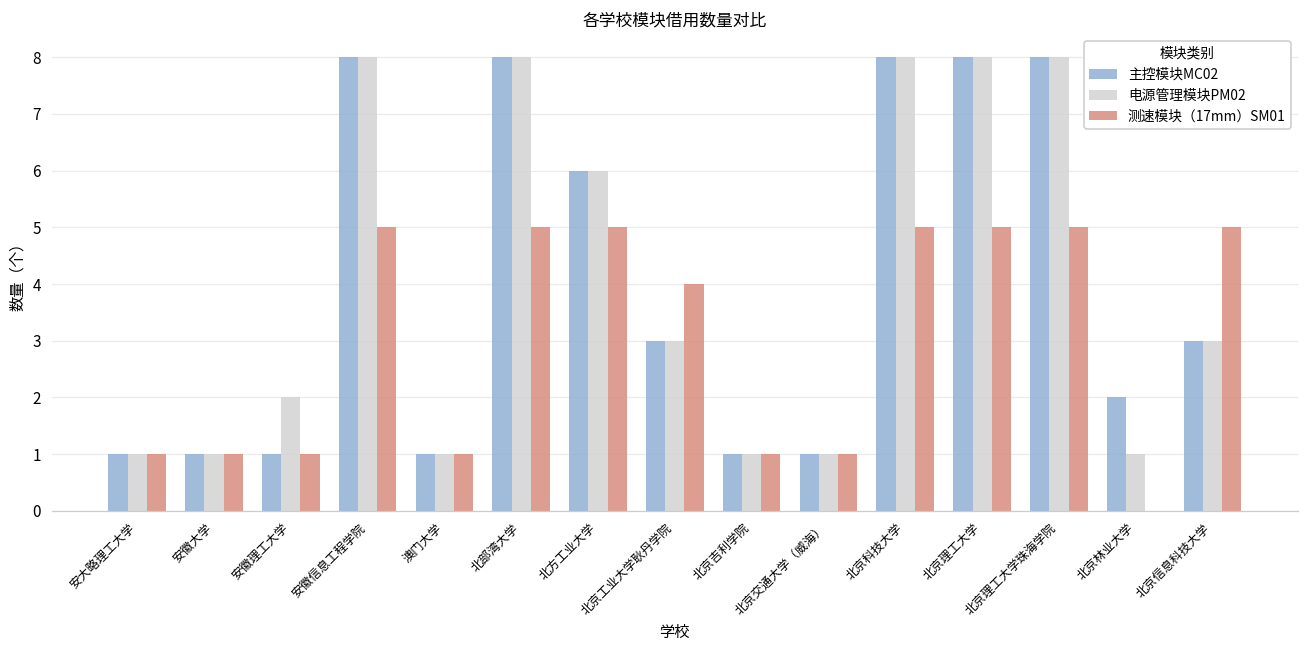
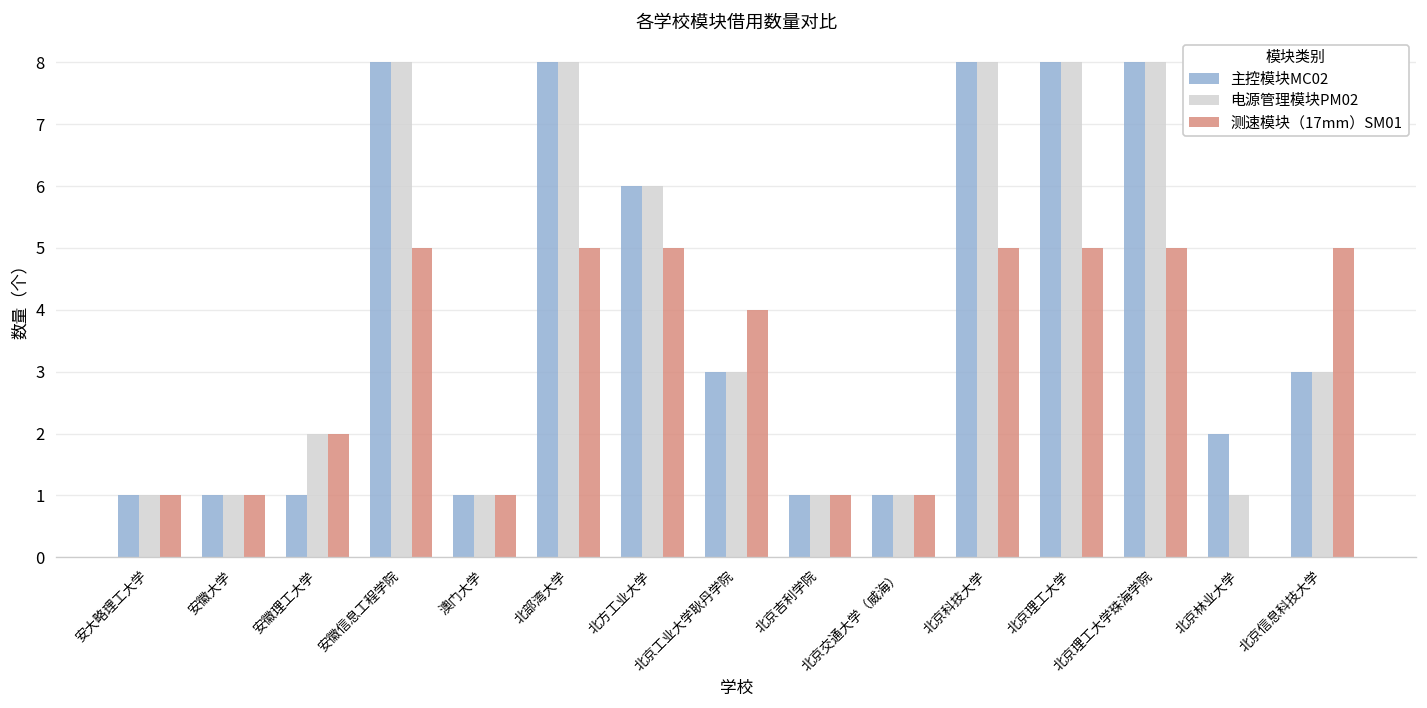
测速模块（17mm）SM01, 安徽理工大学: 1 -> 2
